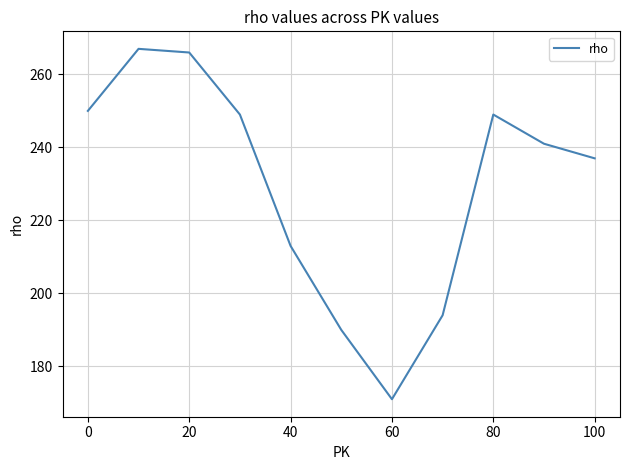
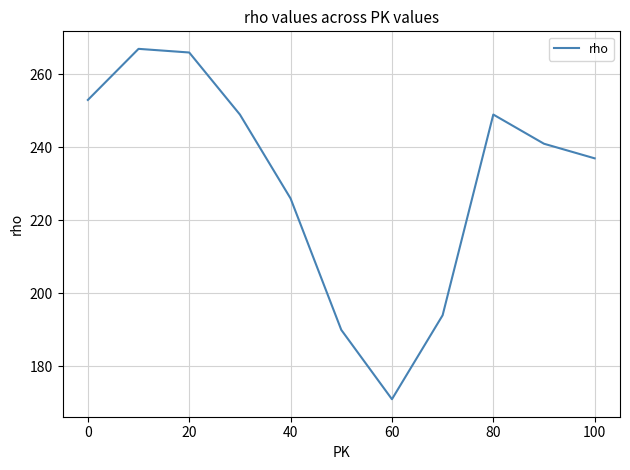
0: 250 -> 253
40: 213 -> 226
